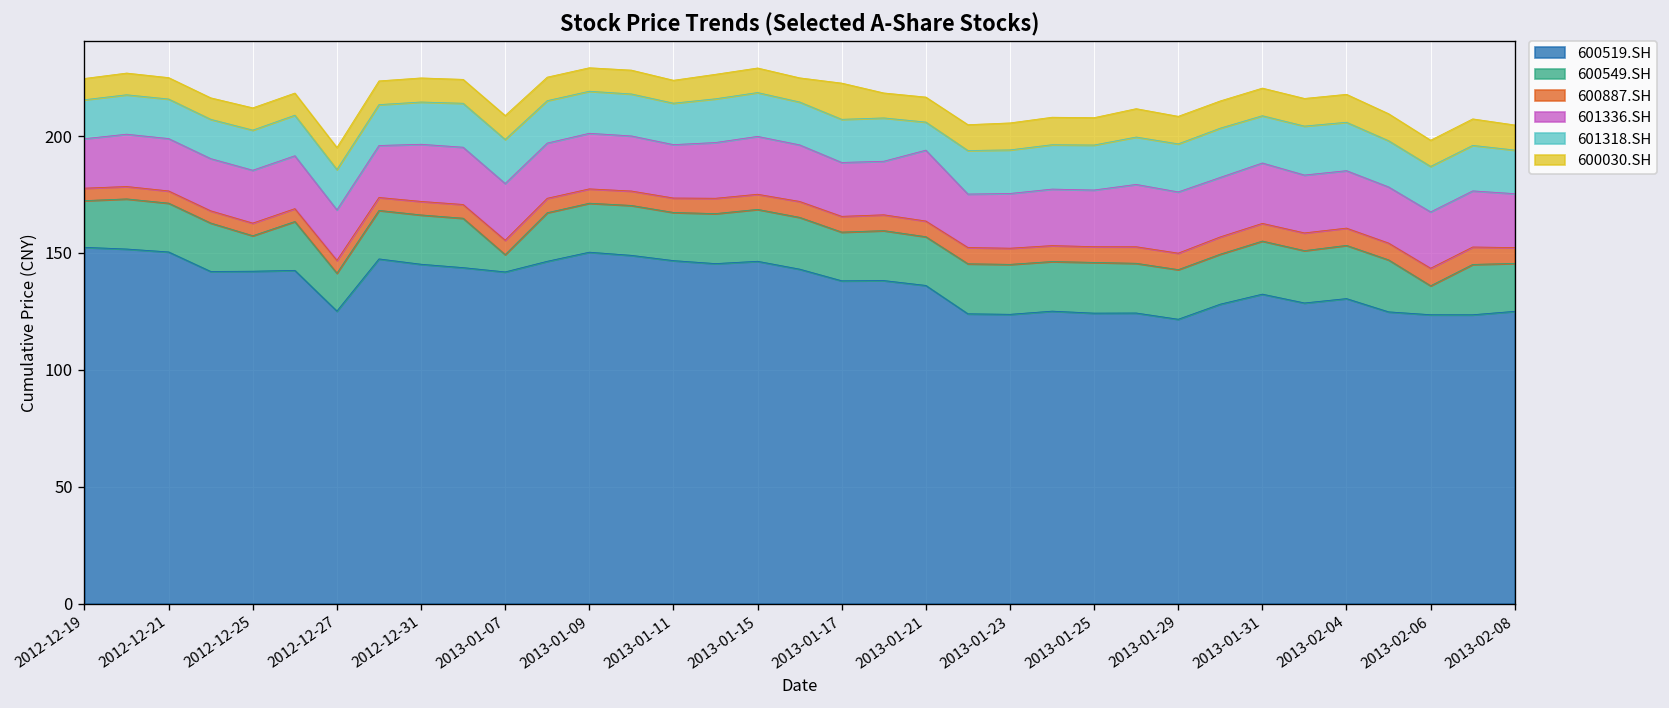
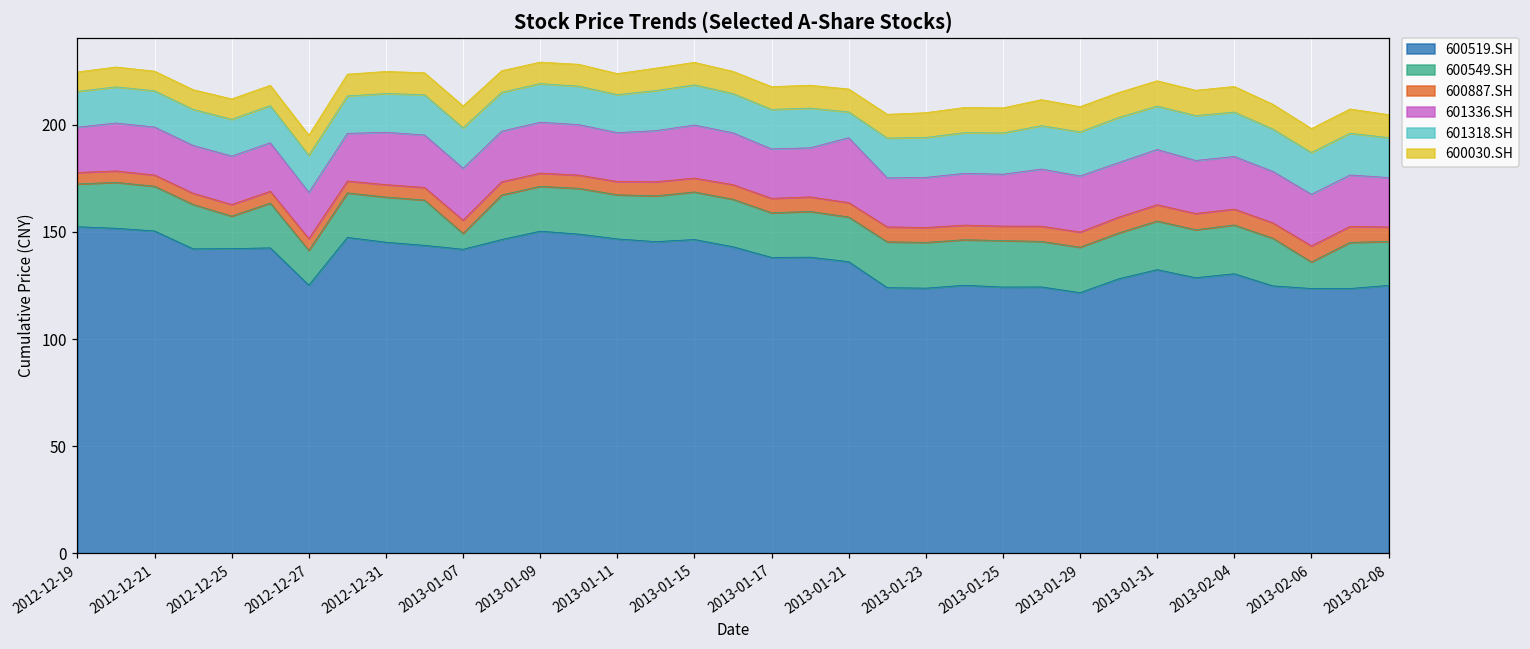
600030.SH, 2013-01-17: 15 -> 11
